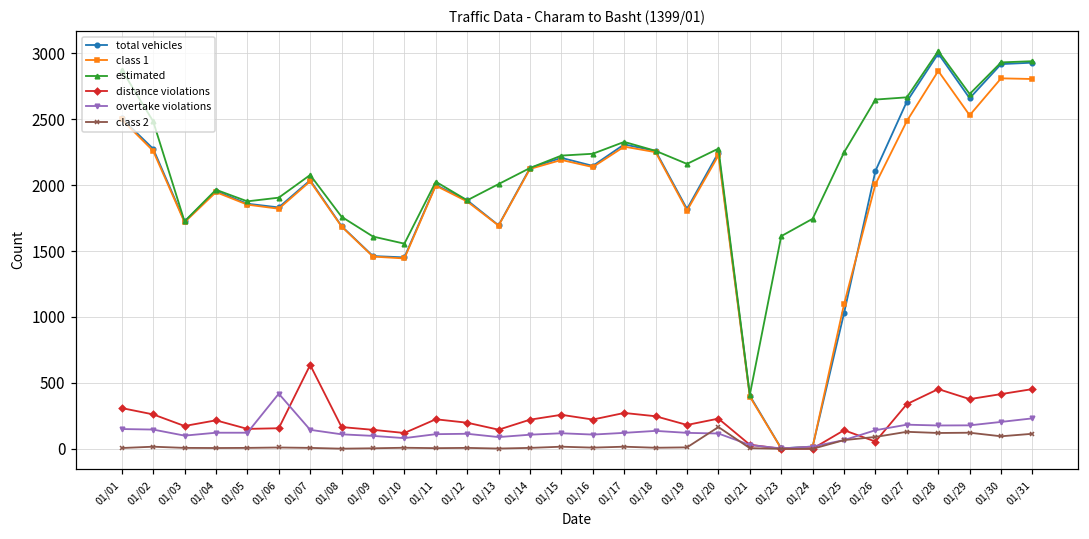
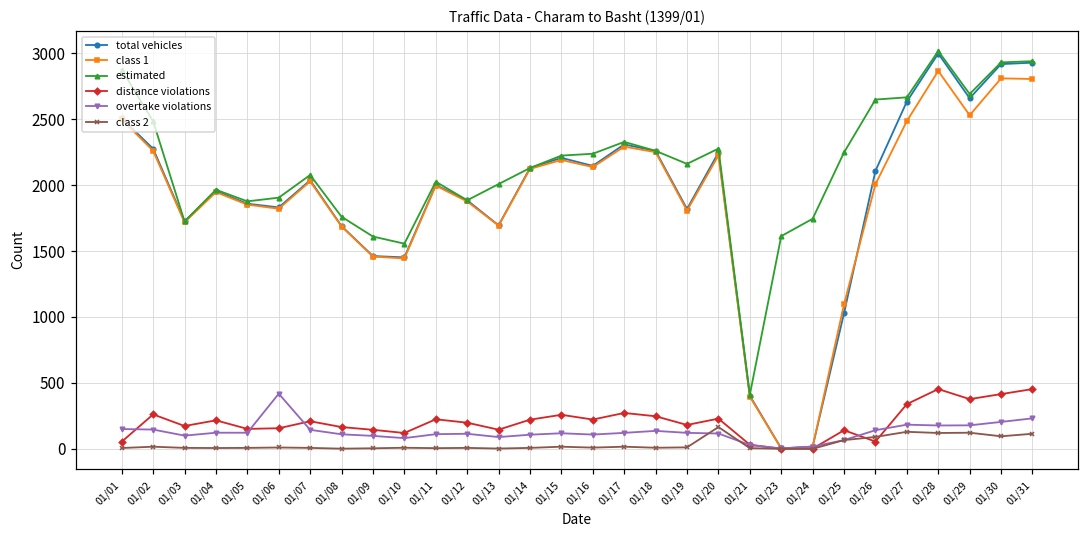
distance violations, 01/01: 310 -> 50
distance violations, 01/07: 640 -> 210
